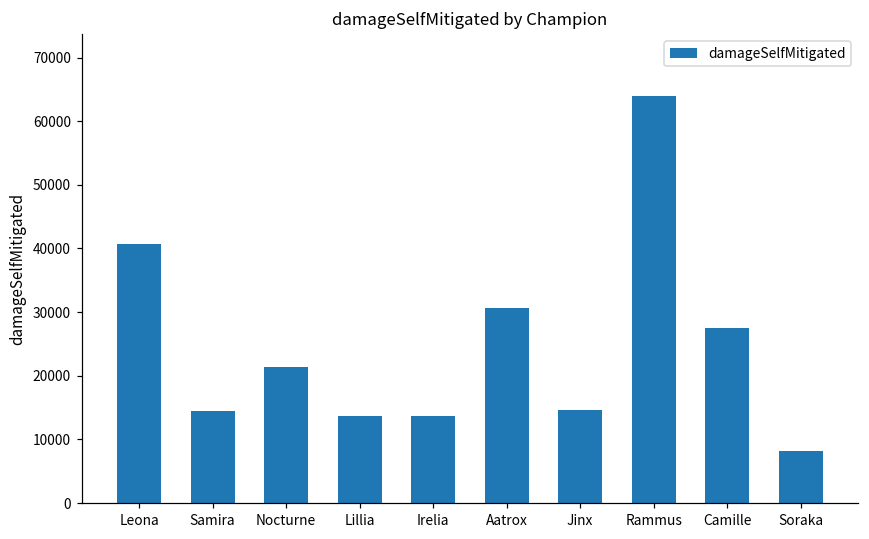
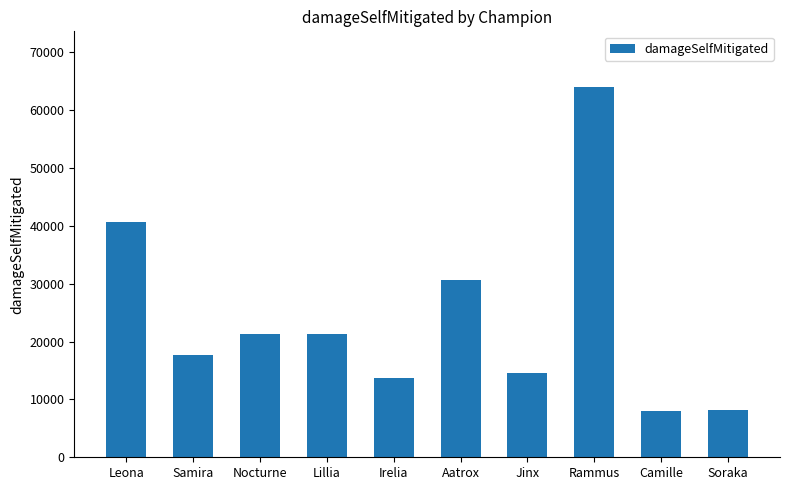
Samira: 14000 -> 18000
Lillia: 14000 -> 21000
Camille: 28000 -> 8000
